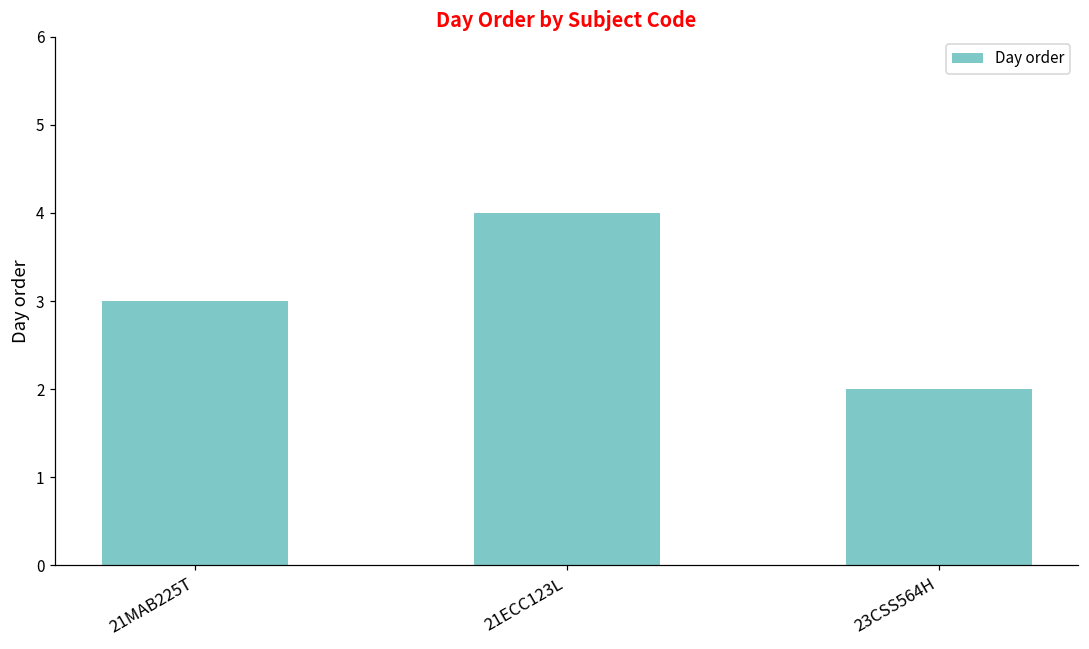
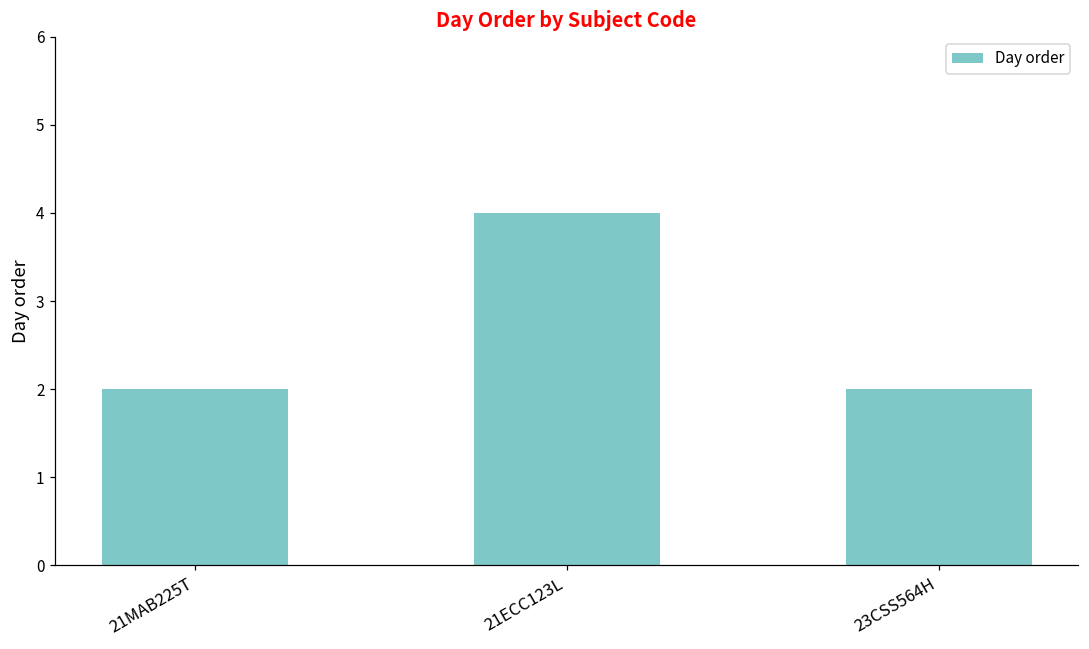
21MAB225T: 3 -> 2
